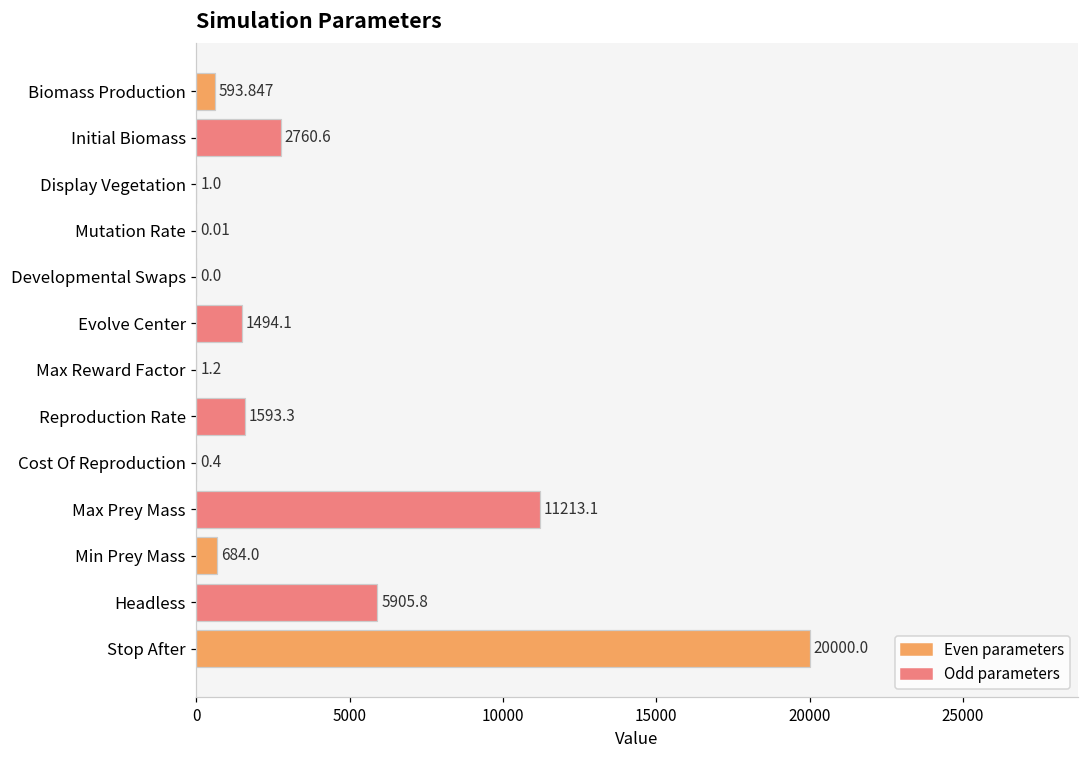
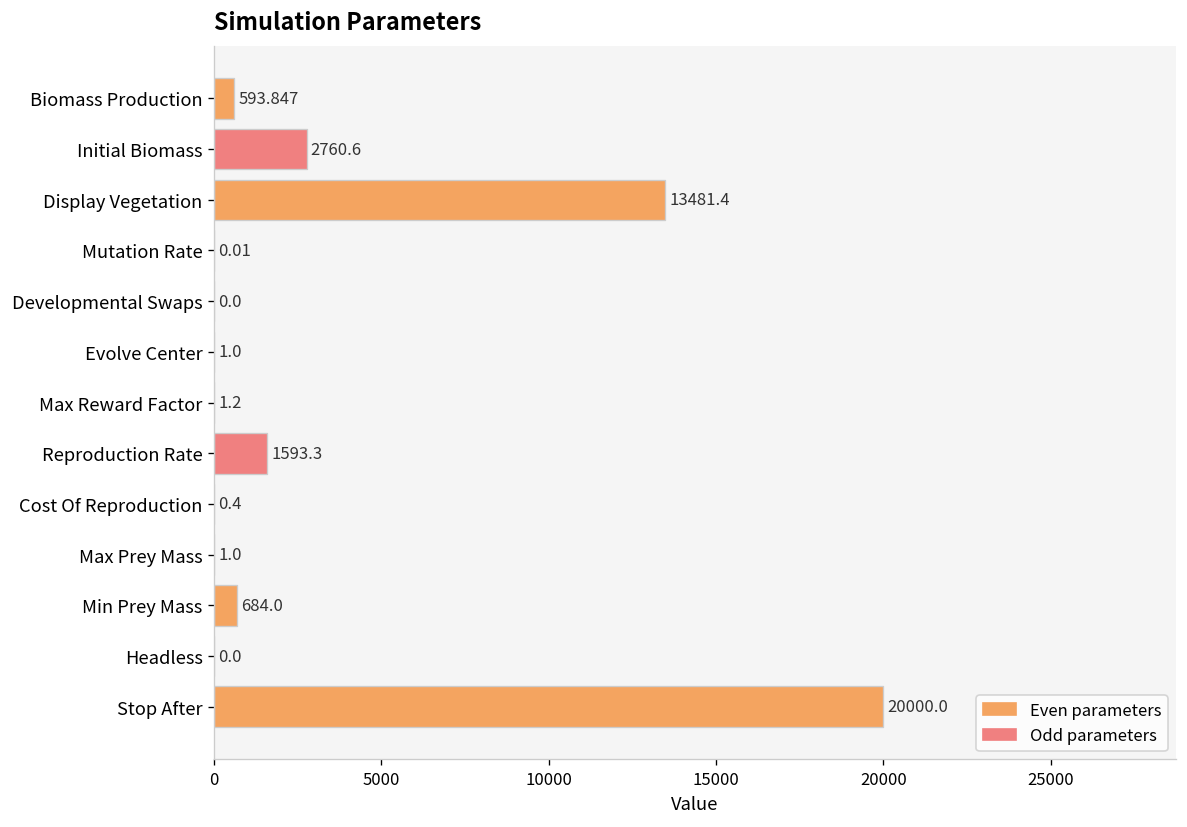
Display Vegetation: 1.0 -> 13481.4
Evolve Center: 1494.1 -> 1.0
Max Prey Mass: 11213.1 -> 1.0
Headless: 5905.8 -> 0.0
